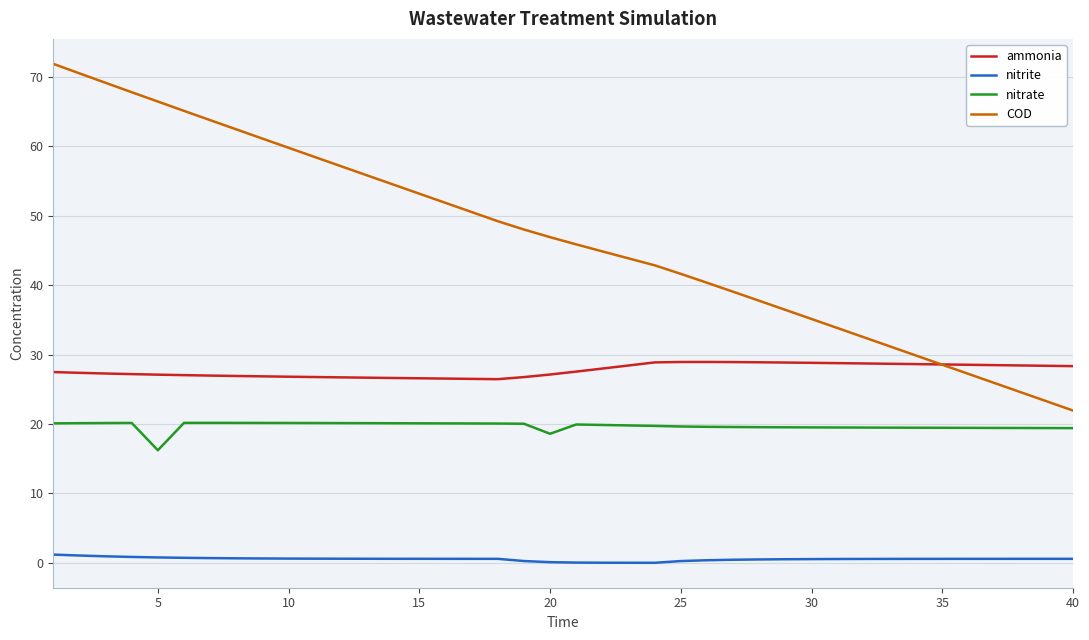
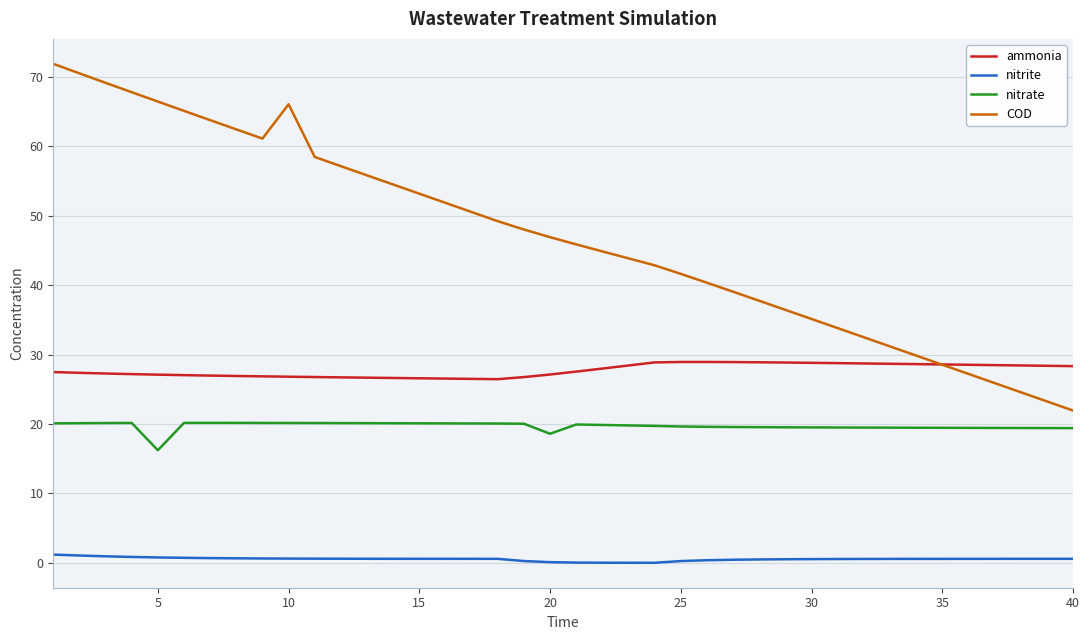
COD, 10: 60 -> 66
